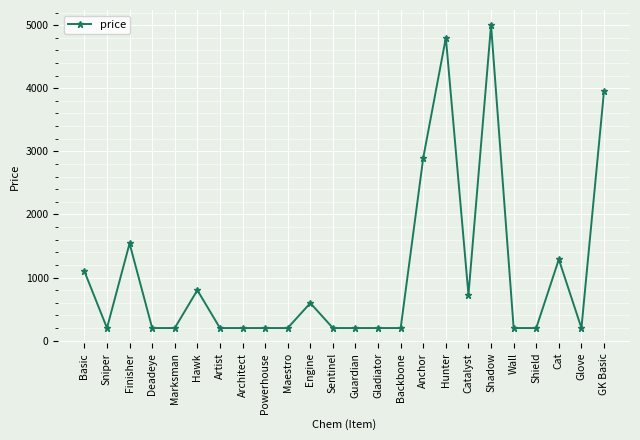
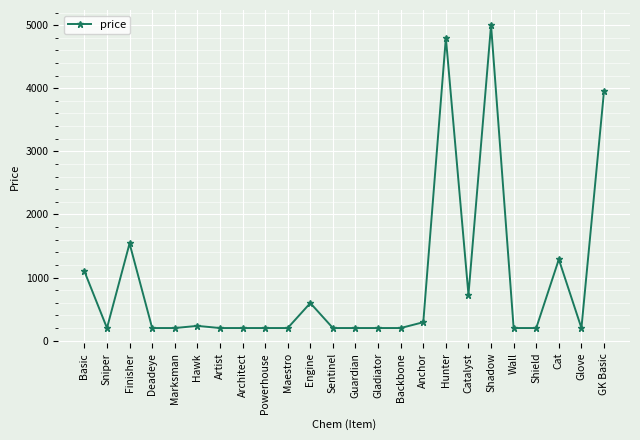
Hawk: 800 -> 200
Anchor: 2900 -> 300
